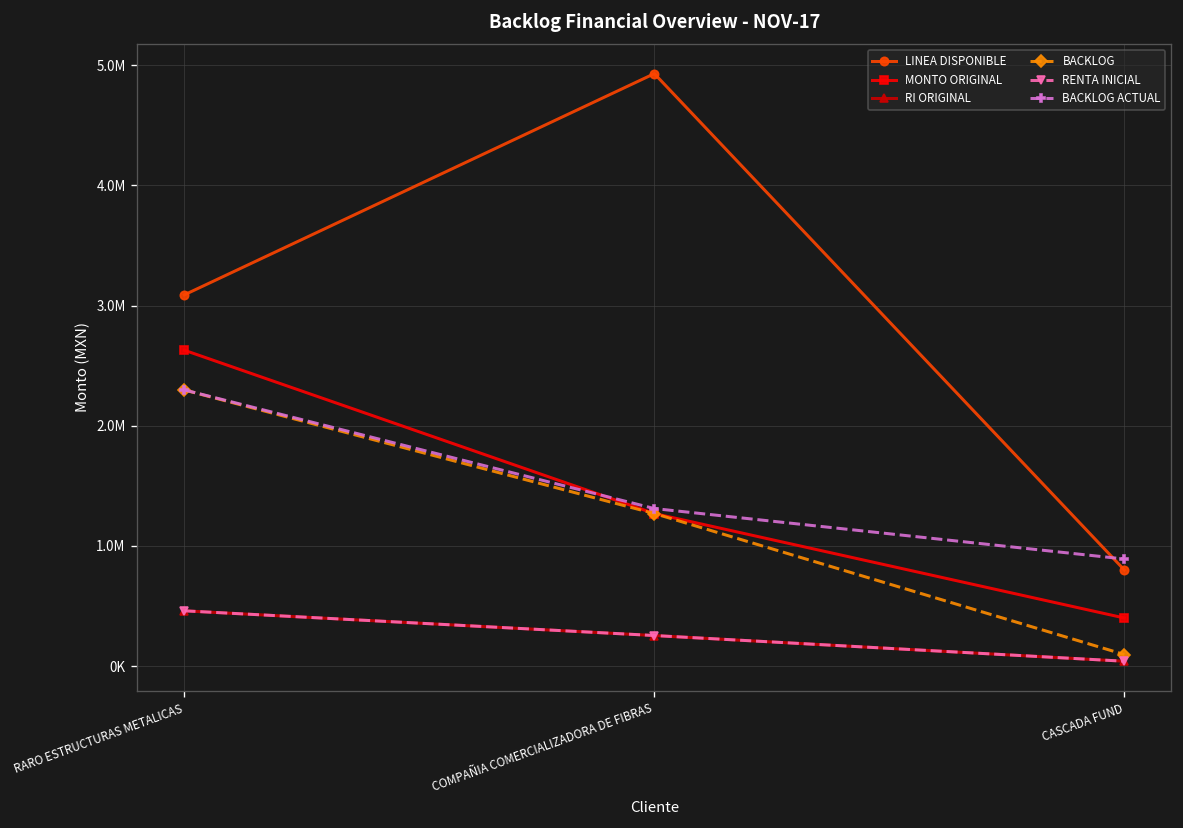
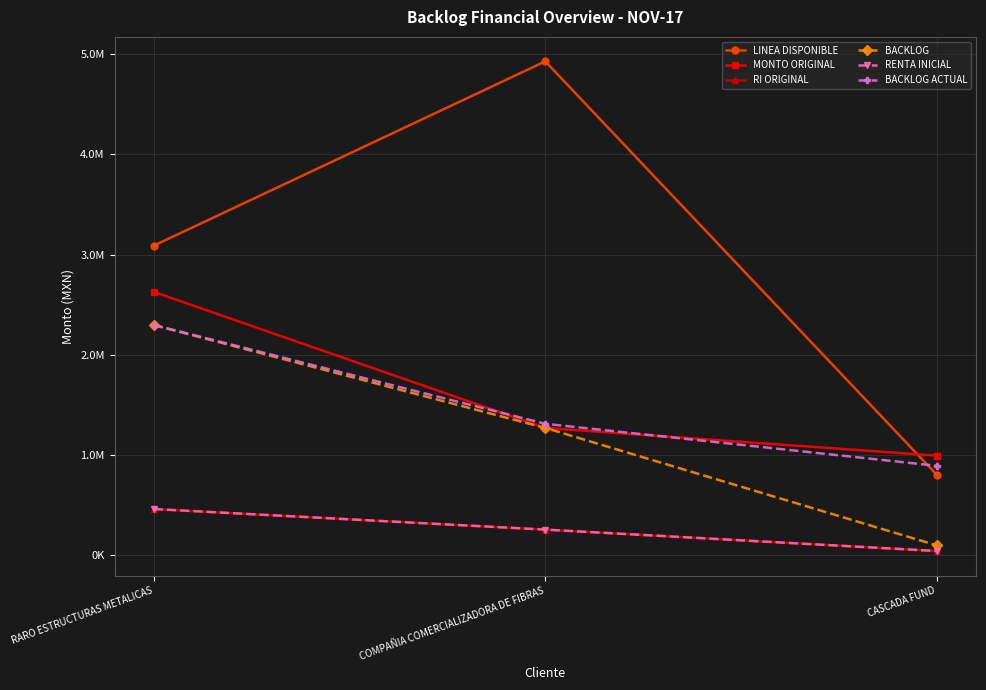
MONTO ORIGINAL, CASCADA FUND: 400000 -> 990000
